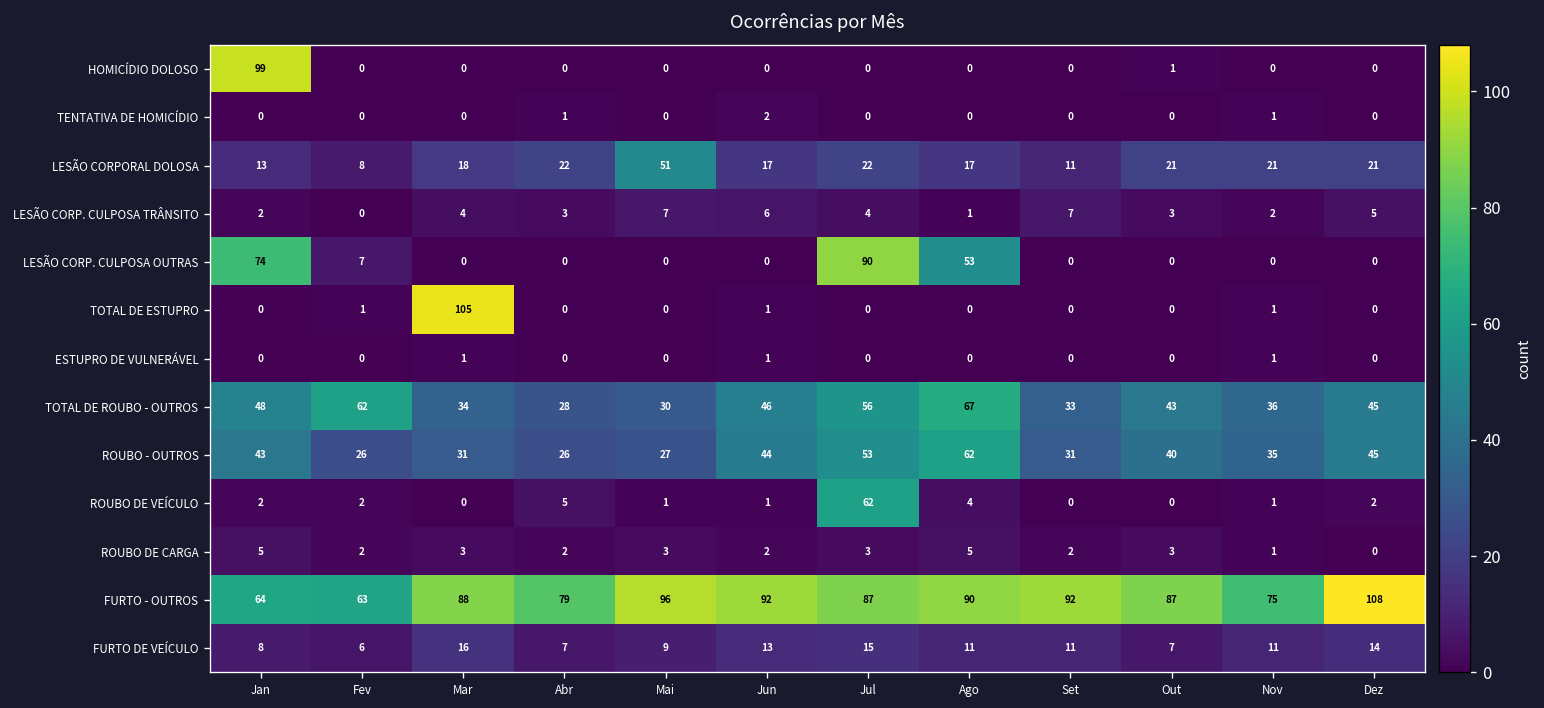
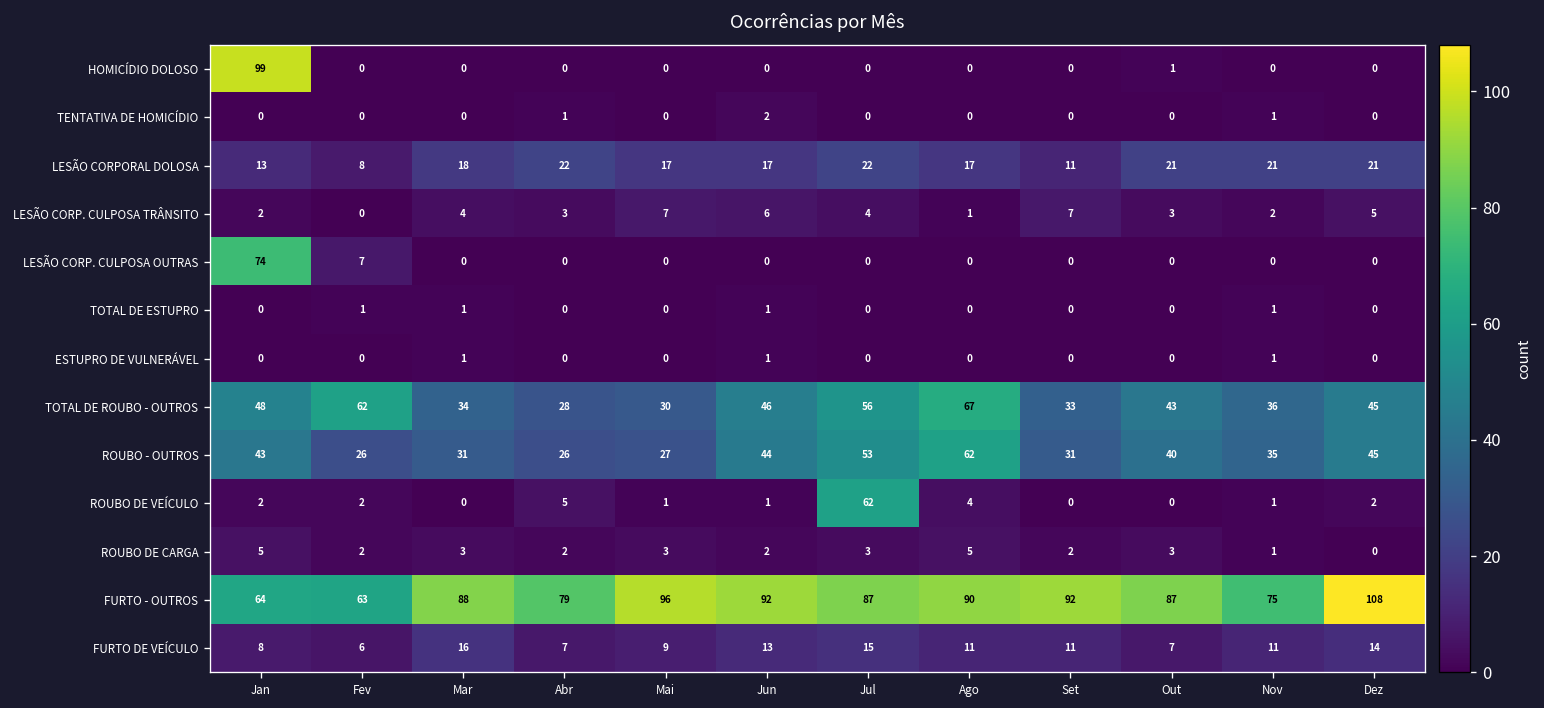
LESÃO CORPORAL DOLOSA, Mai: 51 -> 17
LESÃO CORP. CULPOSA OUTRAS, Jul: 90 -> 0
LESÃO CORP. CULPOSA OUTRAS, Ago: 53 -> 0
TOTAL DE ESTUPRO, Mar: 105 -> 1
